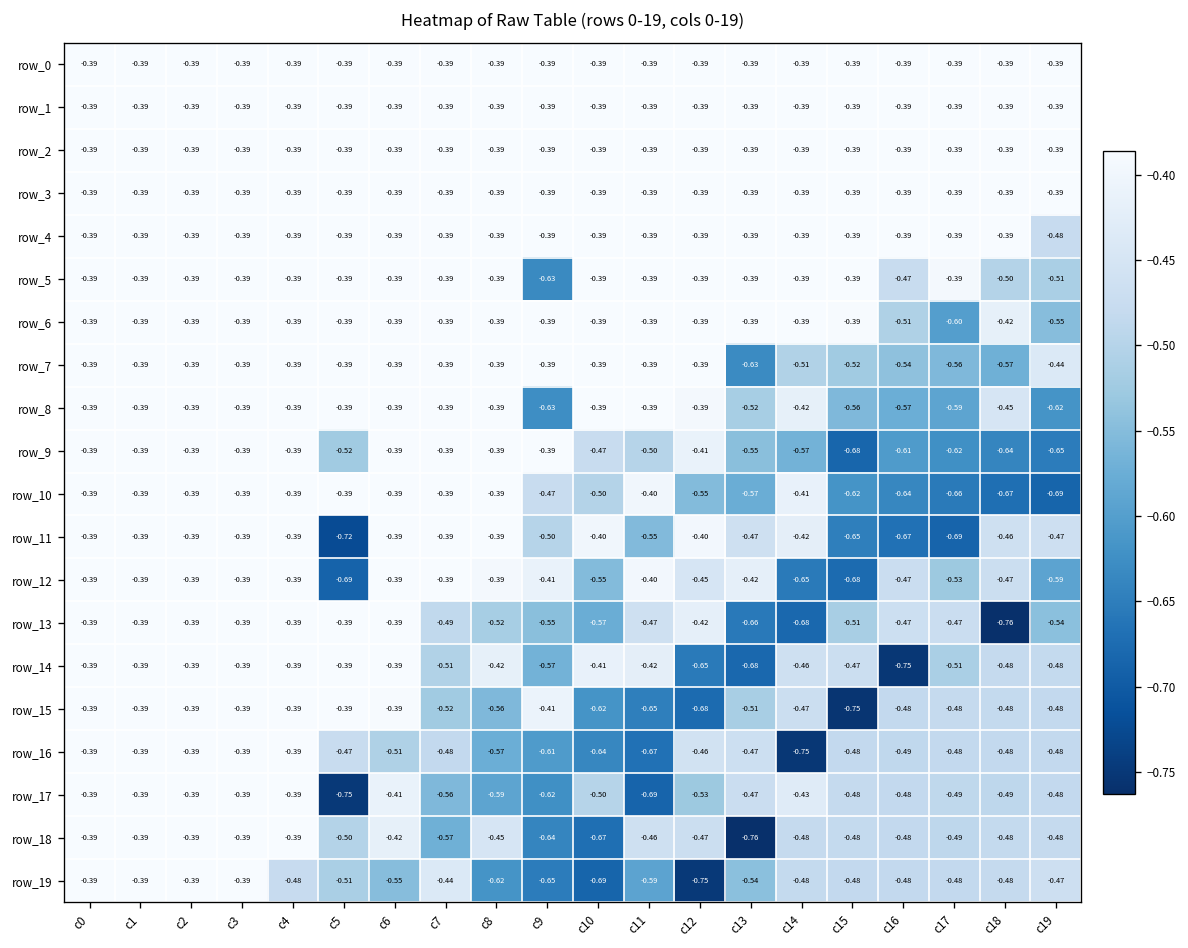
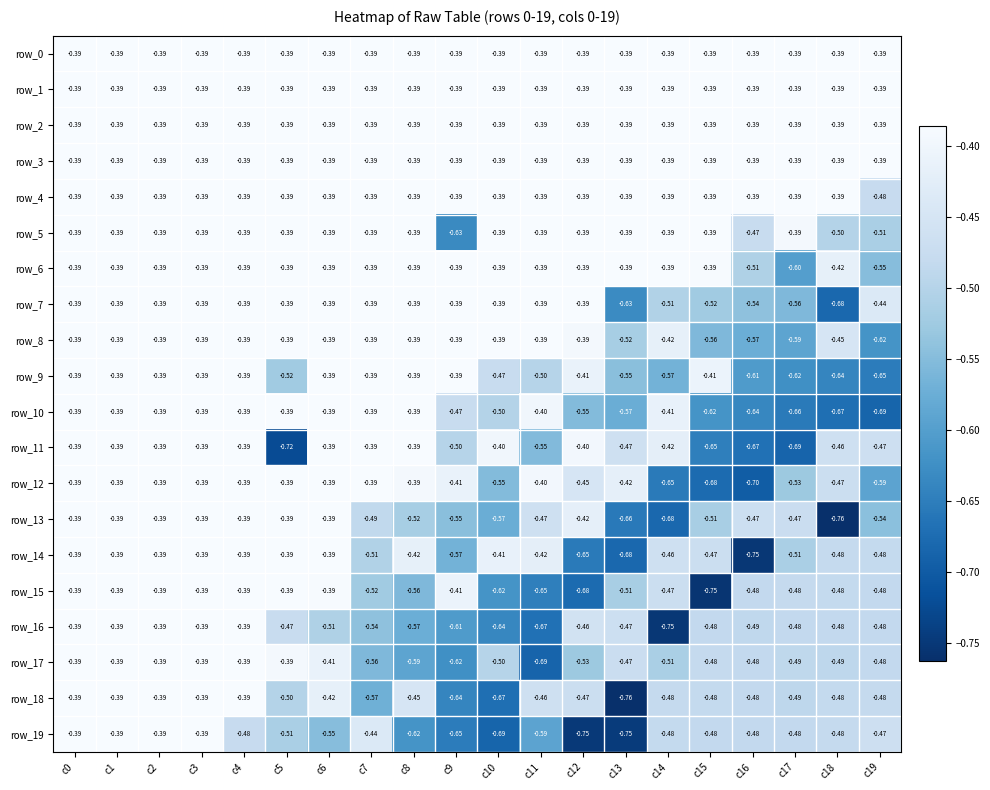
row_7, c18: -0.57 -> -0.68
row_8, c9: -0.63 -> -0.39
row_9, c15: -0.68 -> -0.41
row_12, c5: -0.69 -> -0.39
row_12, c16: -0.47 -> -0.70
row_16, c7: -0.48 -> -0.54
row_17, c5: -0.75 -> -0.39
row_17, c14: -0.43 -> -0.51
row_19, c13: -0.54 -> -0.75
